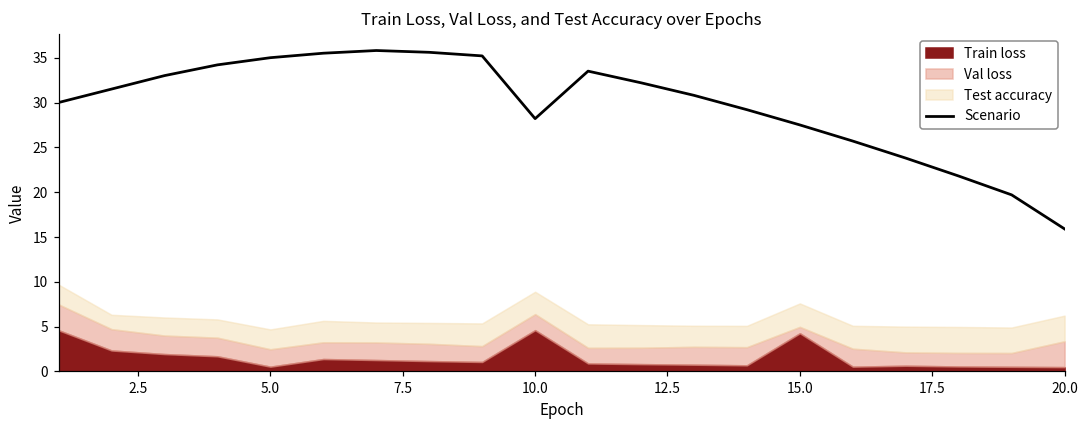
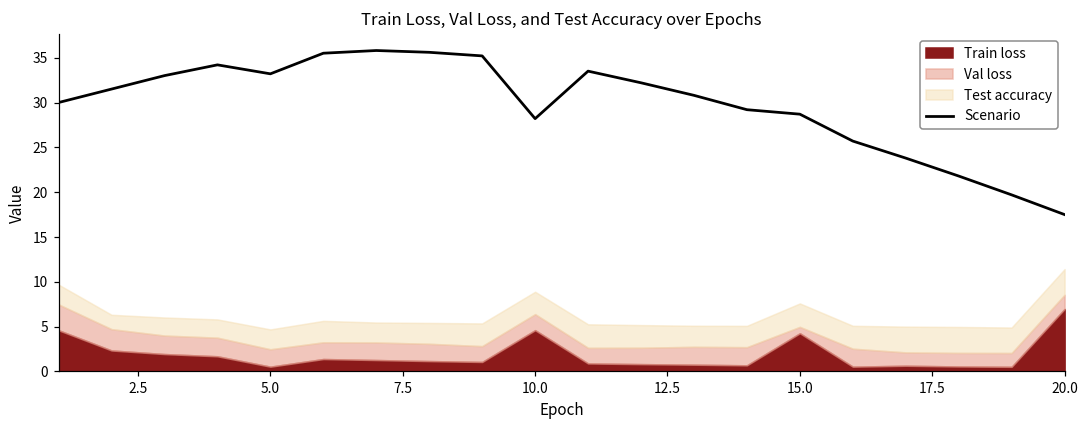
Scenario, 5.0: 35 -> 33
Scenario, 15.0: 28 -> 29
Scenario, 20.0: 16 -> 18
Train loss, 20.0: 0 -> 7
Val loss, 20.0: 3 -> 2
